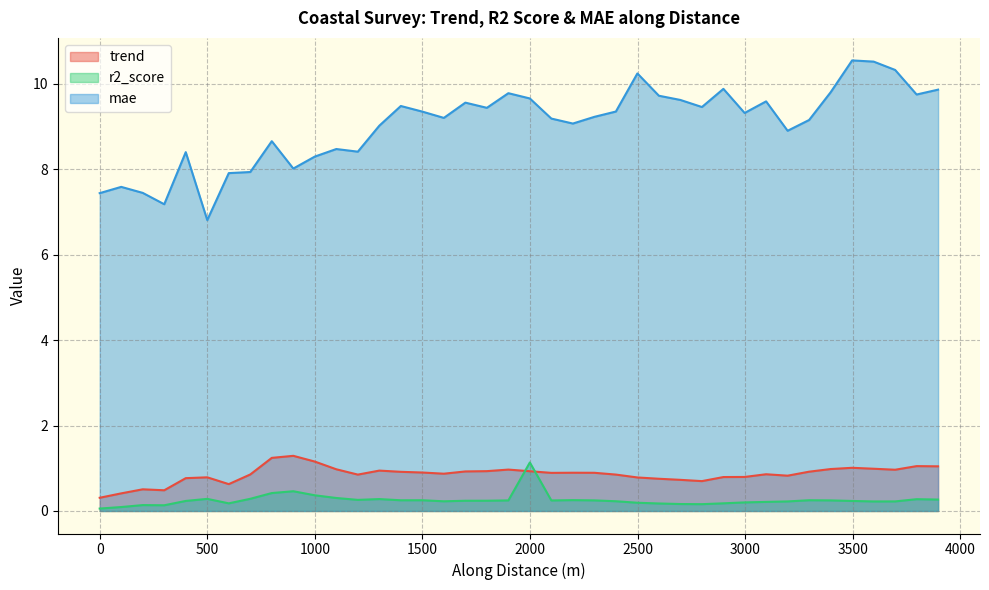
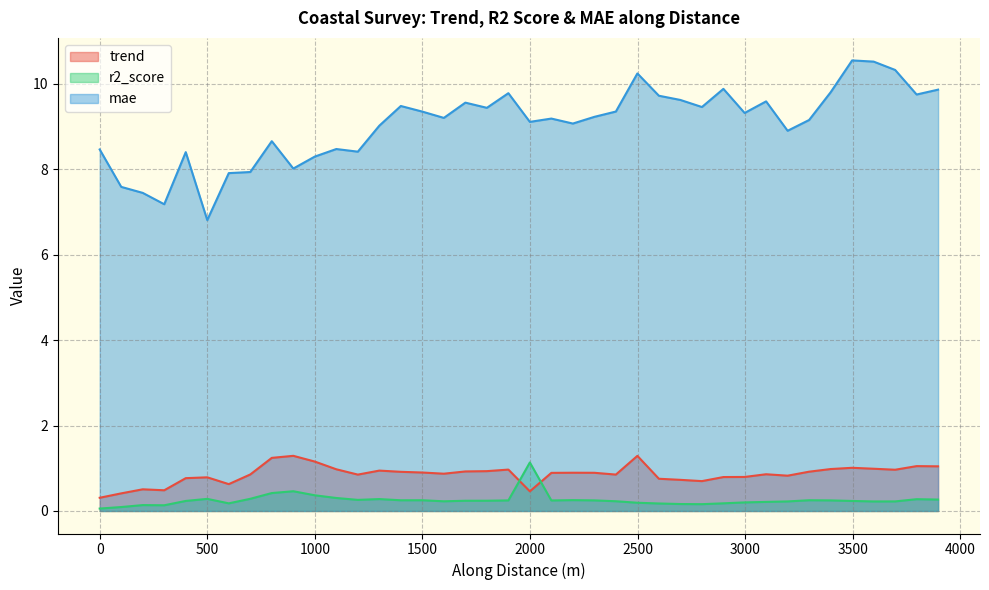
mae, 0: 7.4 -> 8.5
trend, 2000: 0.9 -> 0.5
mae, 2000: 9.7 -> 9.1
trend, 2500: 0.8 -> 1.3
